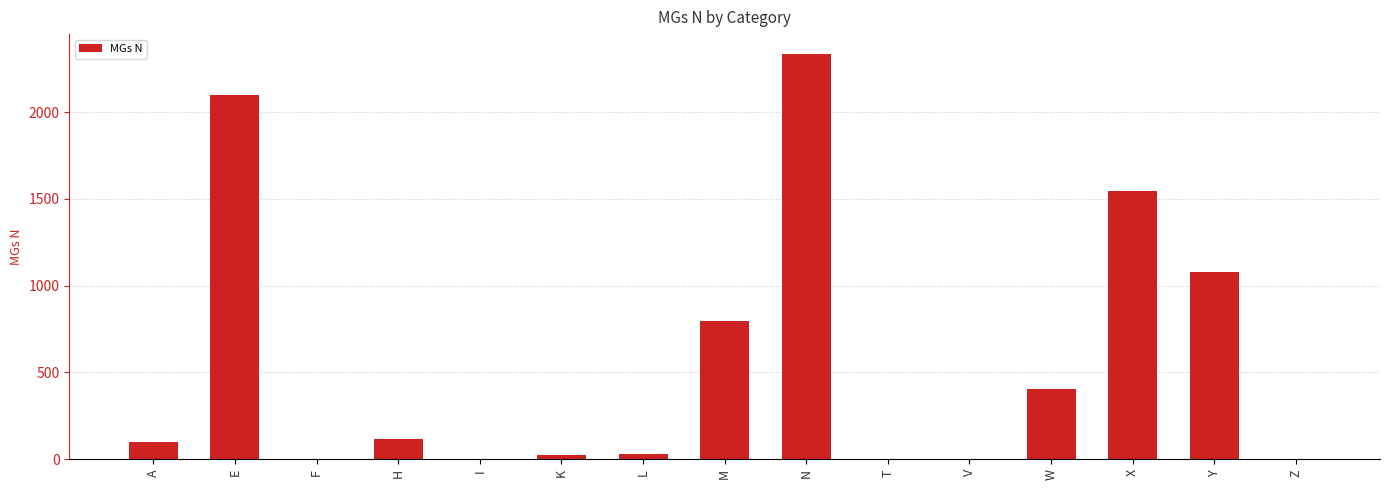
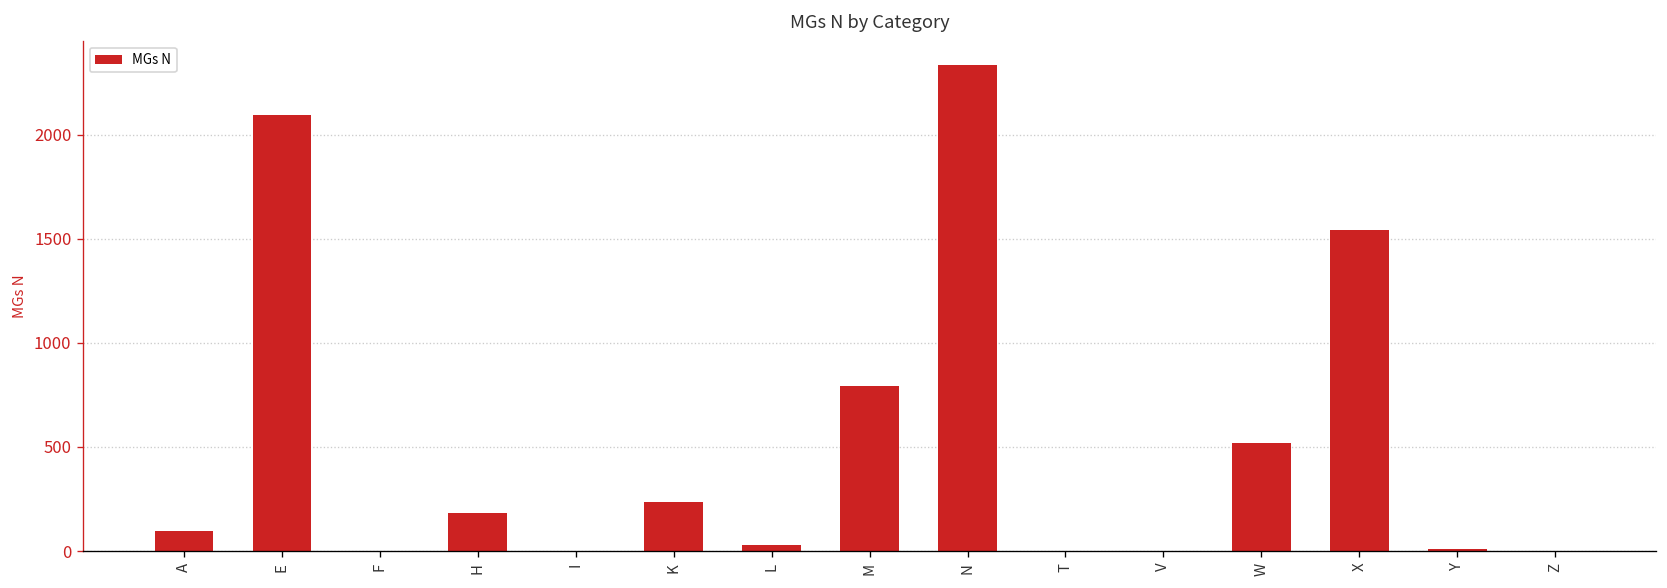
H: 120 -> 190
K: 20 -> 240
W: 400 -> 520
Y: 1080 -> 10
